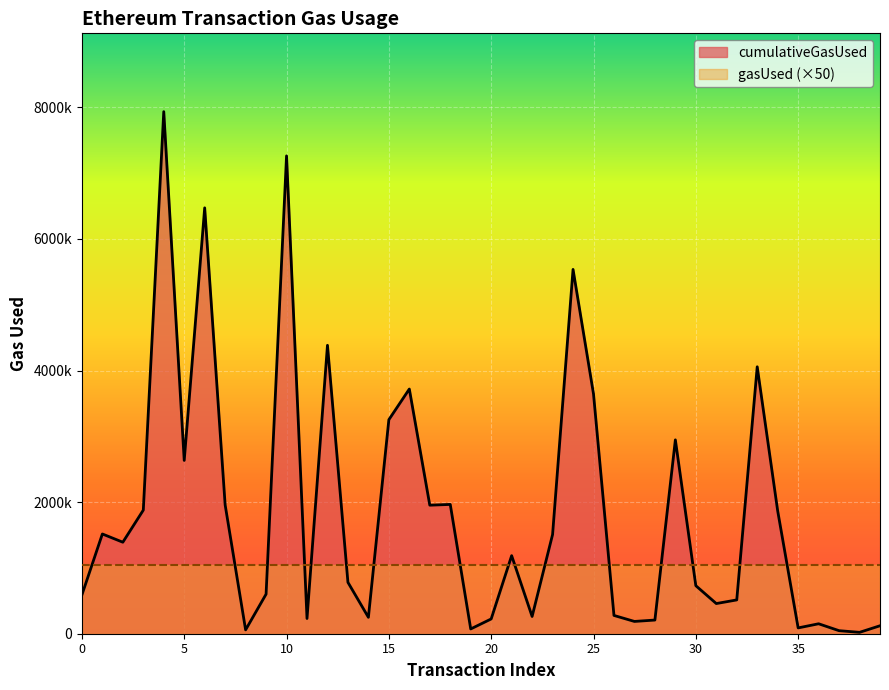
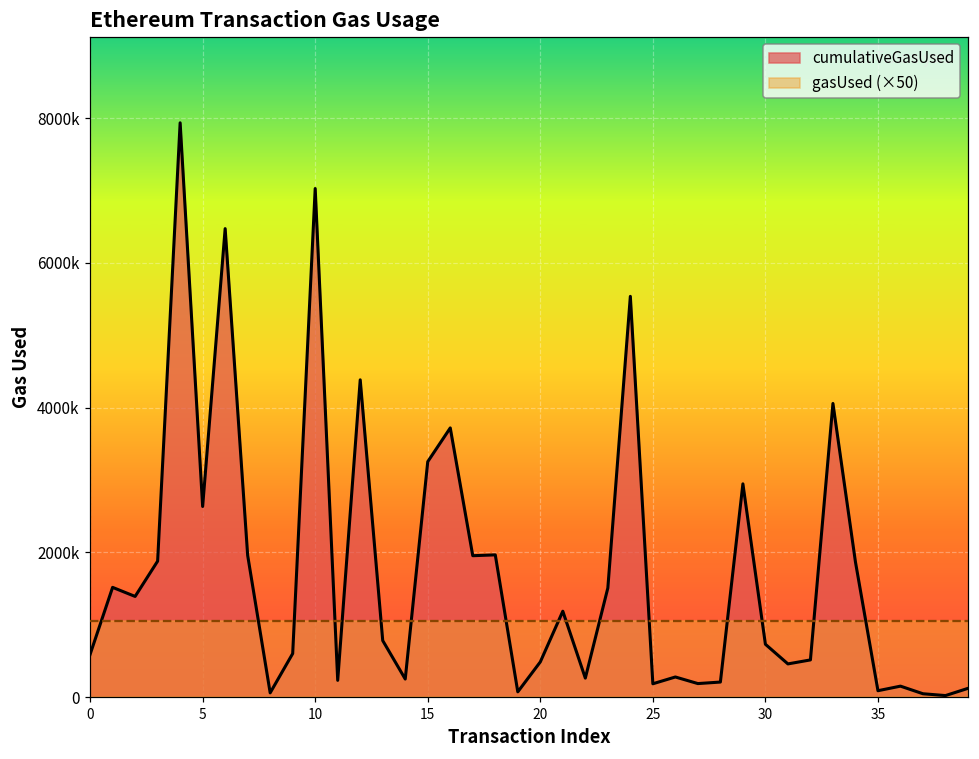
cumulativeGasUsed, 10: 7300000 -> 7000000
cumulativeGasUsed, 20: 200000 -> 500000
cumulativeGasUsed, 25: 3600000 -> 200000
